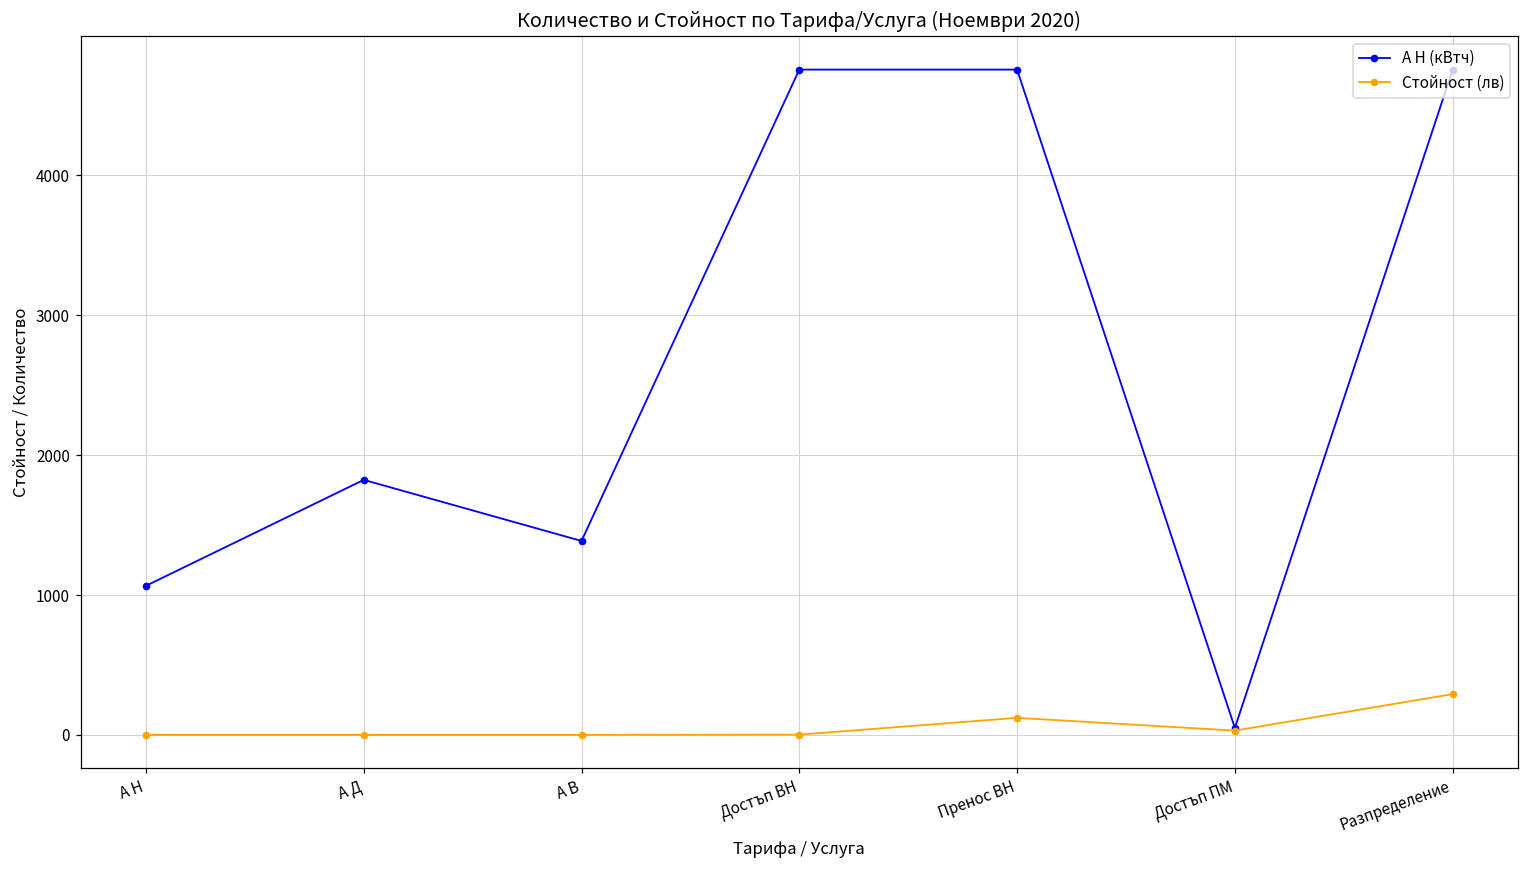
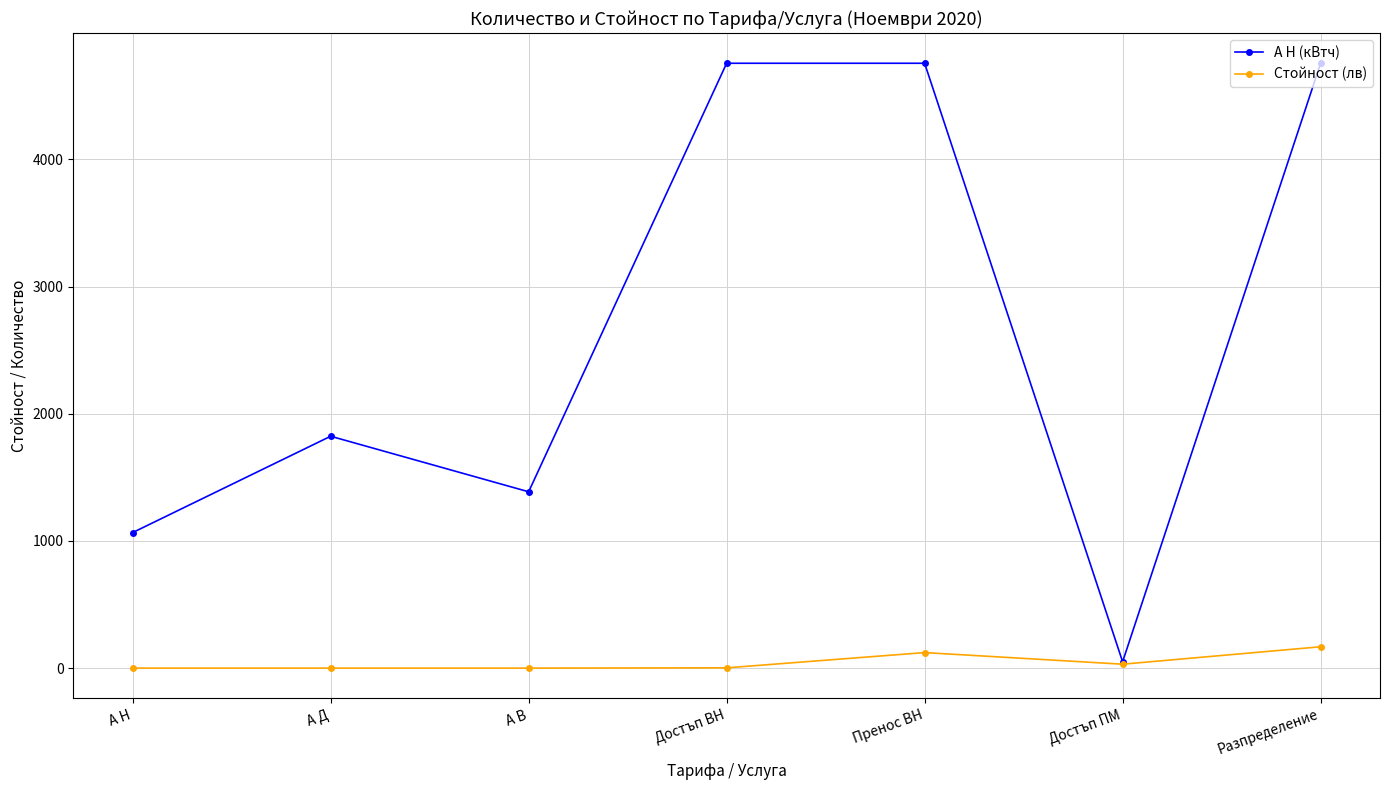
Стойност (лв), Разпределение: 290 -> 170
